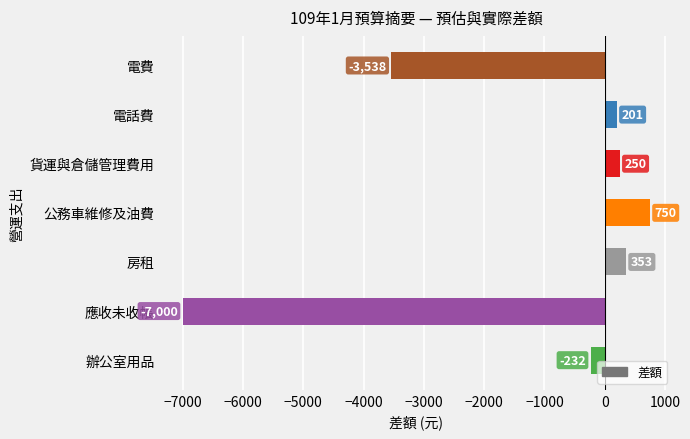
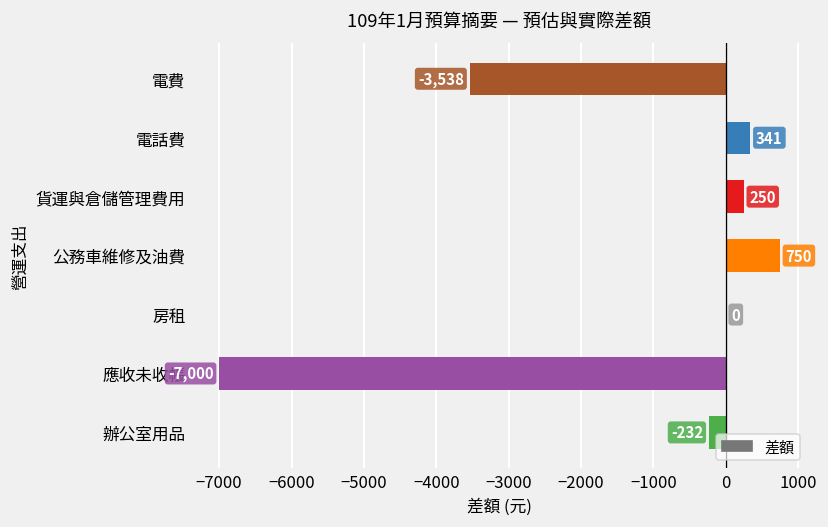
電話費: 201 -> 341
房租: 353 -> 0
